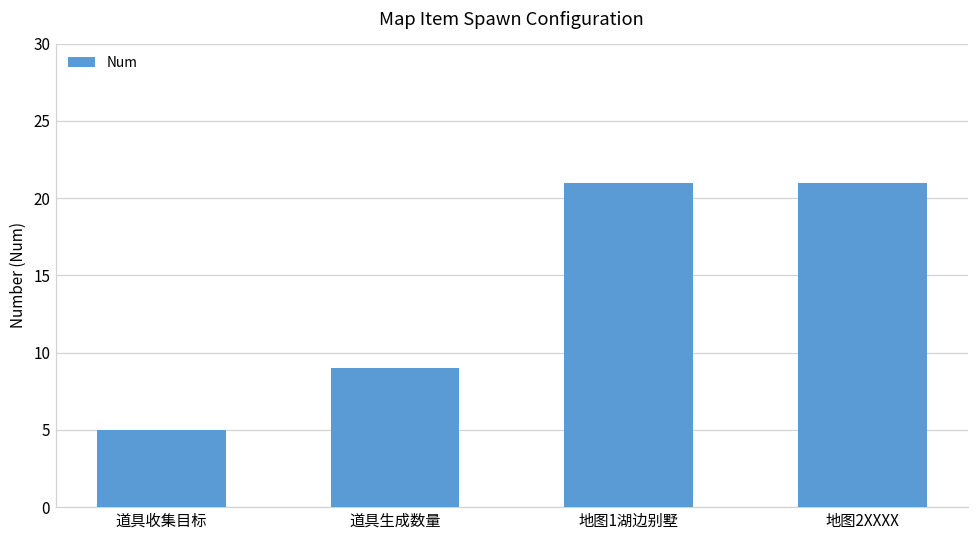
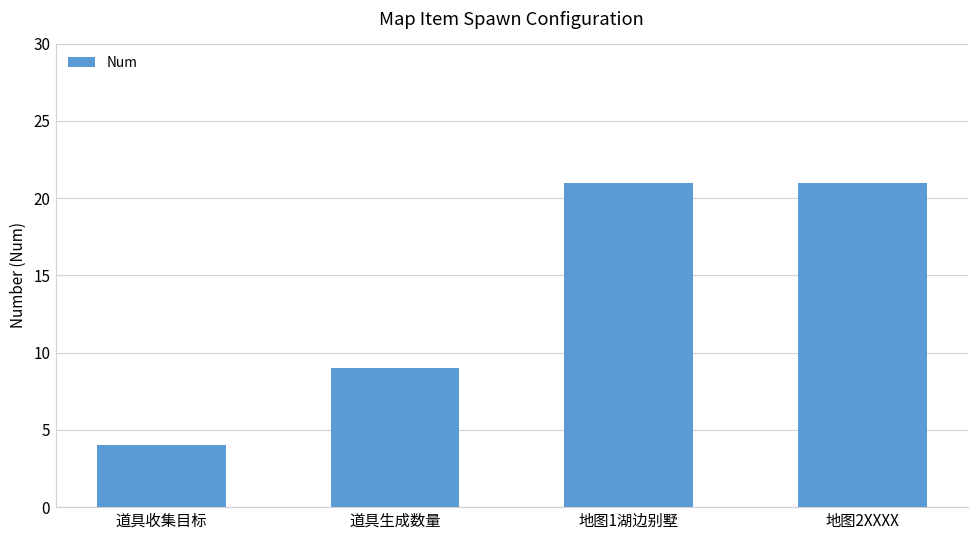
道具收集目标: 5 -> 4
